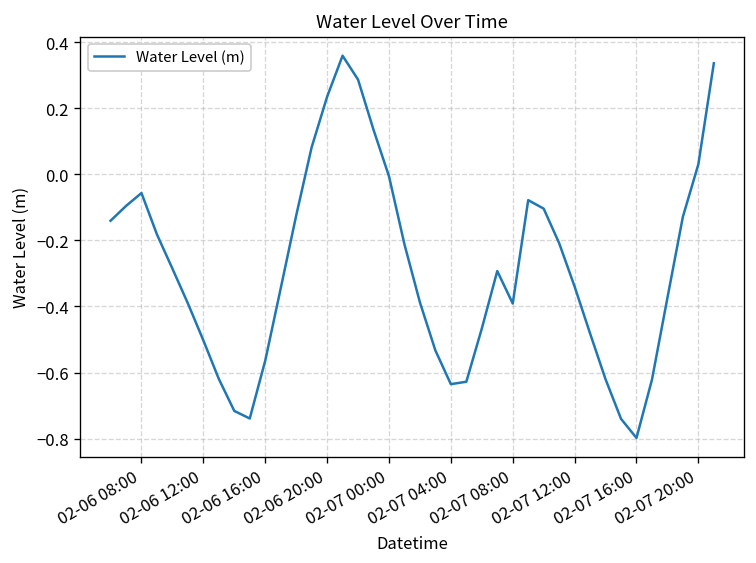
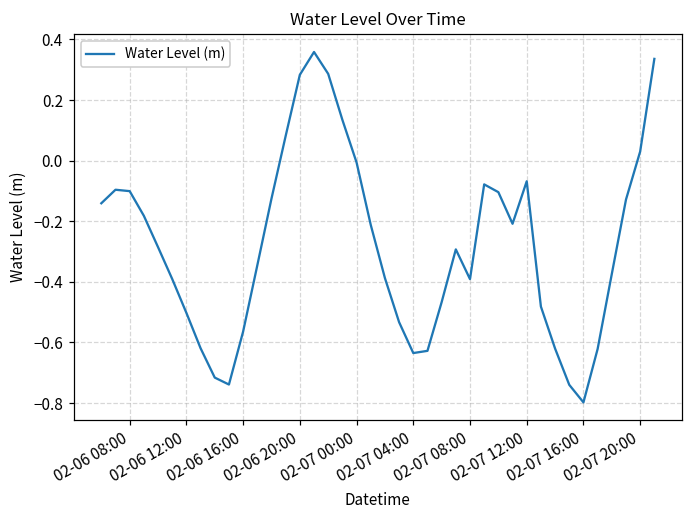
02-06 08:00: -0.06 -> -0.10
02-06 20:00: 0.23 -> 0.28
02-07 12:00: -0.34 -> -0.07
